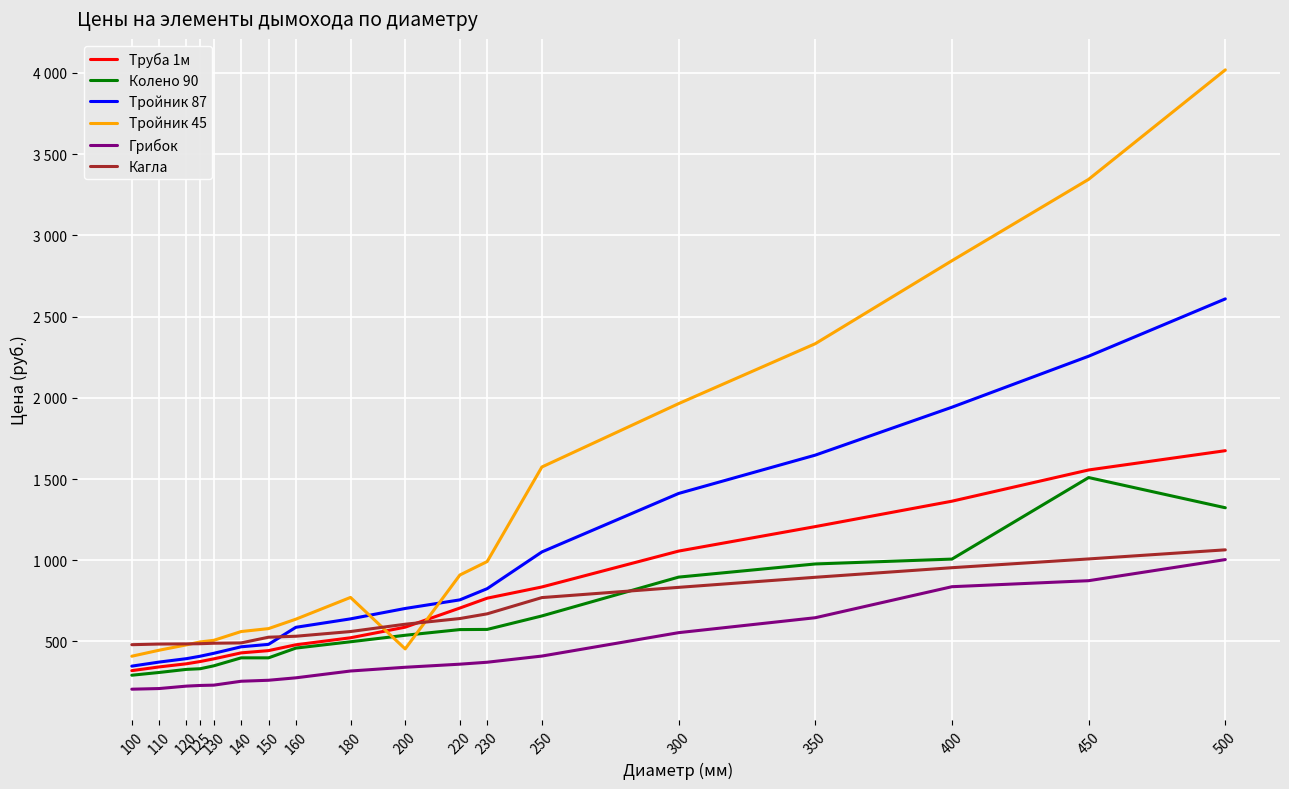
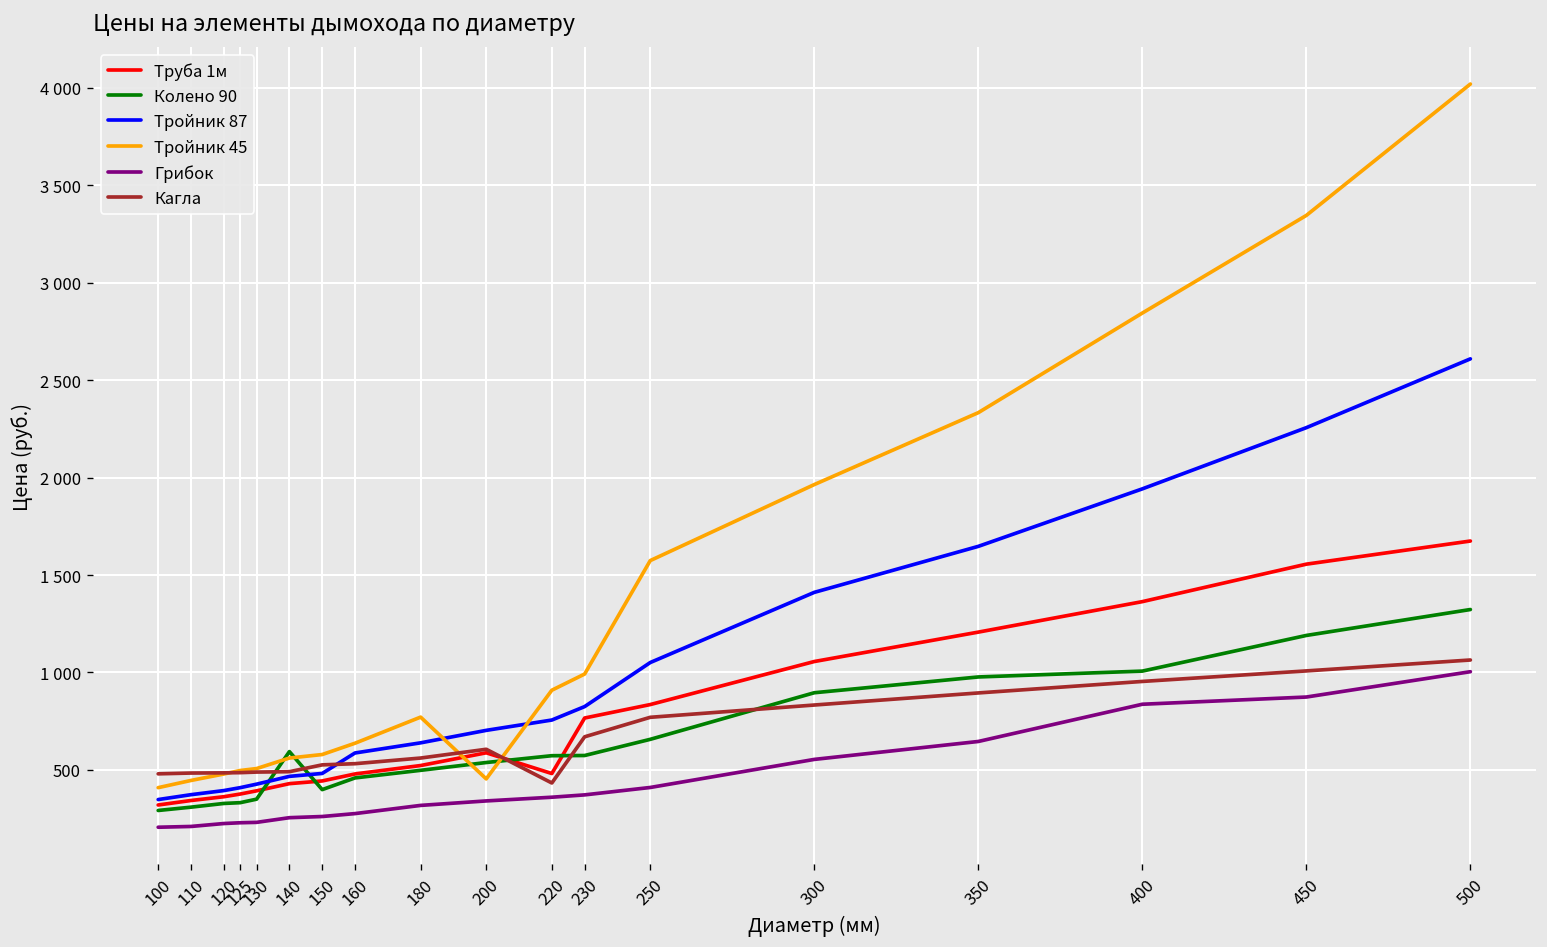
Колено 90, 140: 400 -> 590
Труба 1м, 220: 710 -> 480
Кагла, 220: 640 -> 430
Колено 90, 450: 1510 -> 1190
